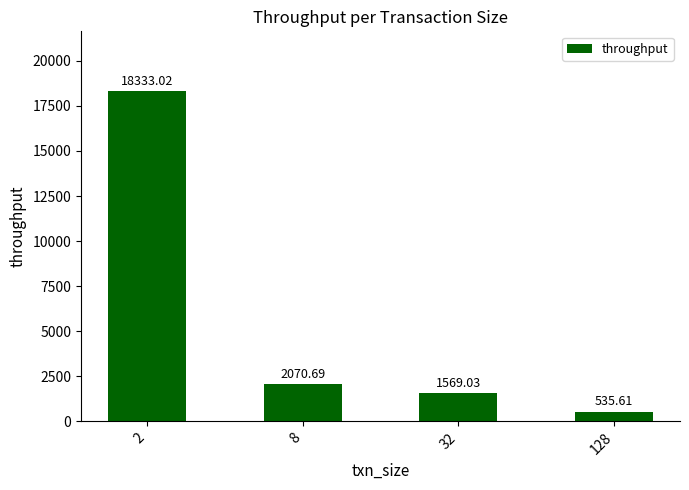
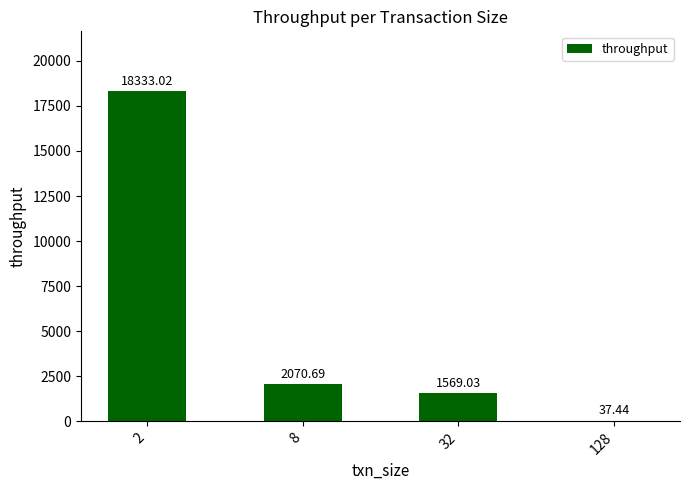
128: 535.61 -> 37.44
